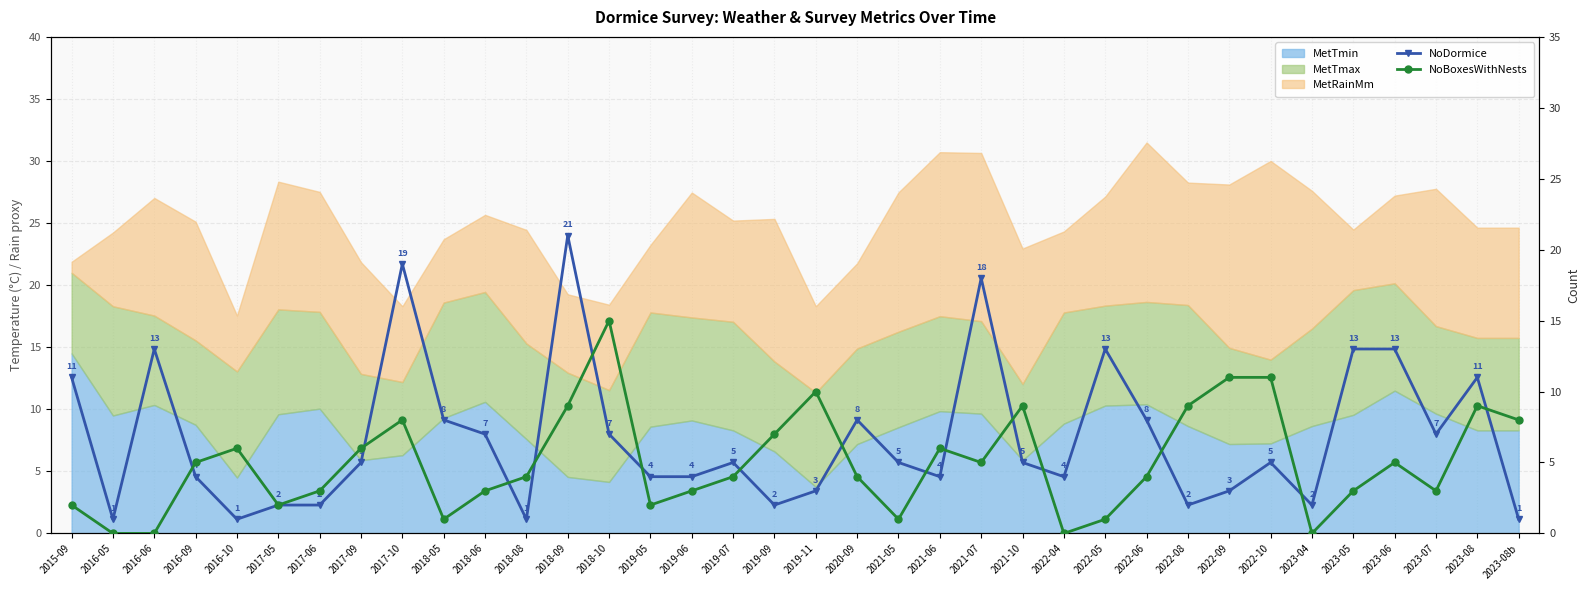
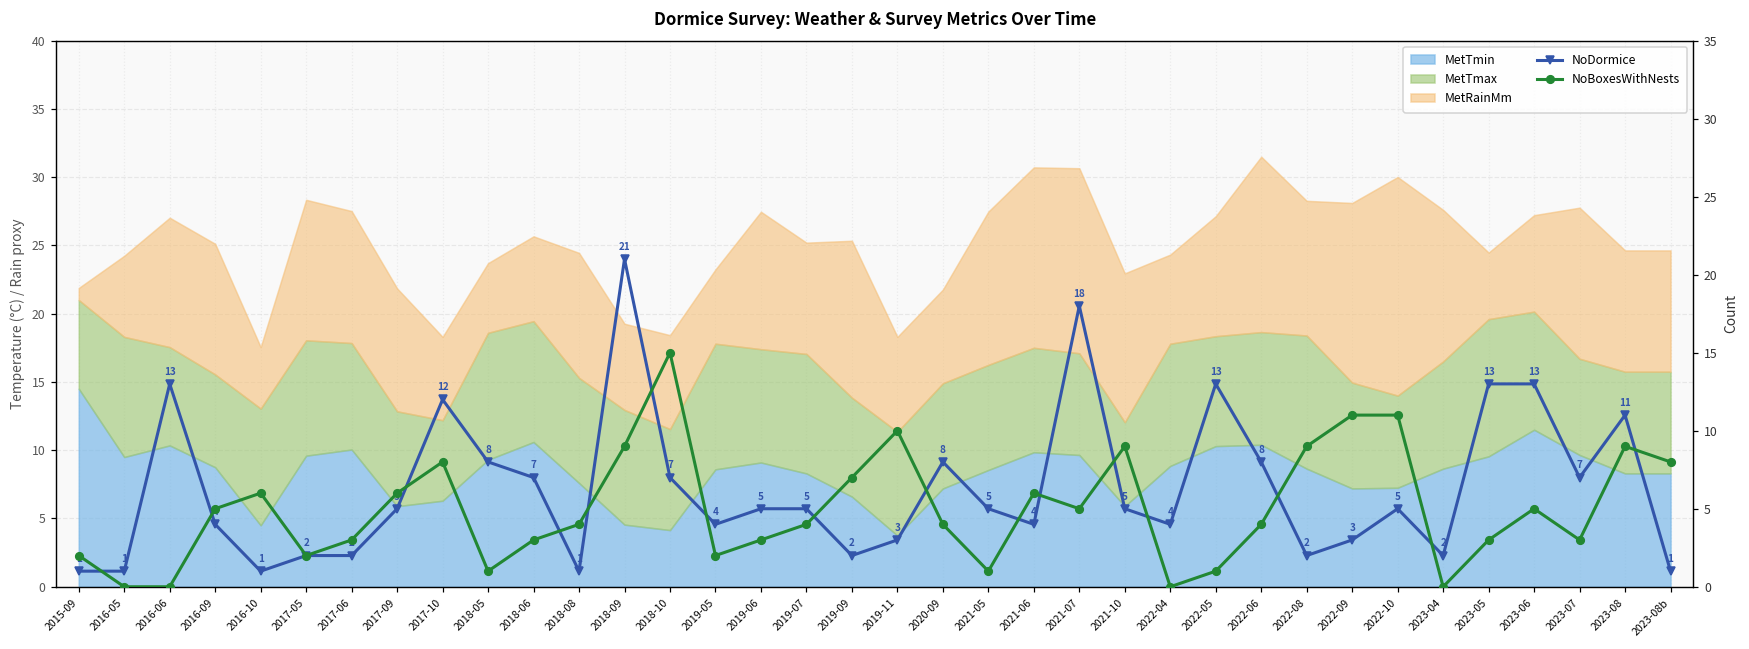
NoDormice, 2015-09: 11 -> 1
NoDormice, 2017-10: 19 -> 12
NoDormice, 2019-06: 4 -> 5
